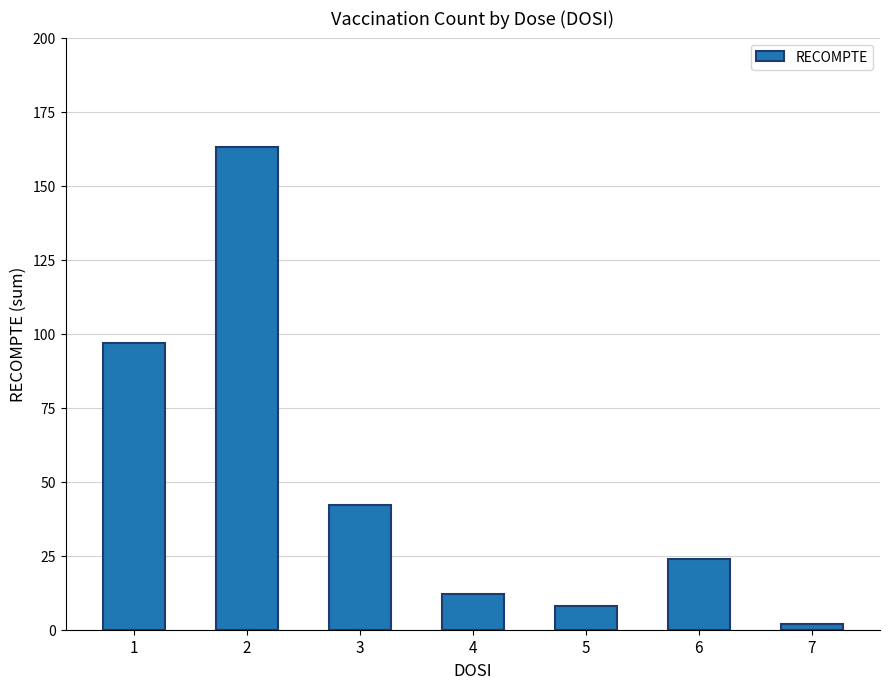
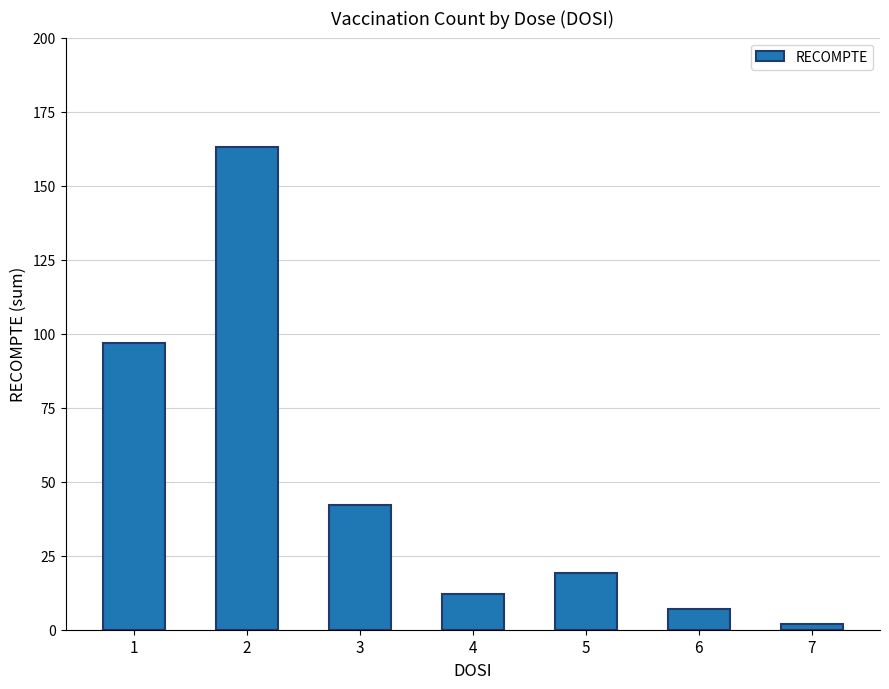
5: 8 -> 19
6: 24 -> 7
